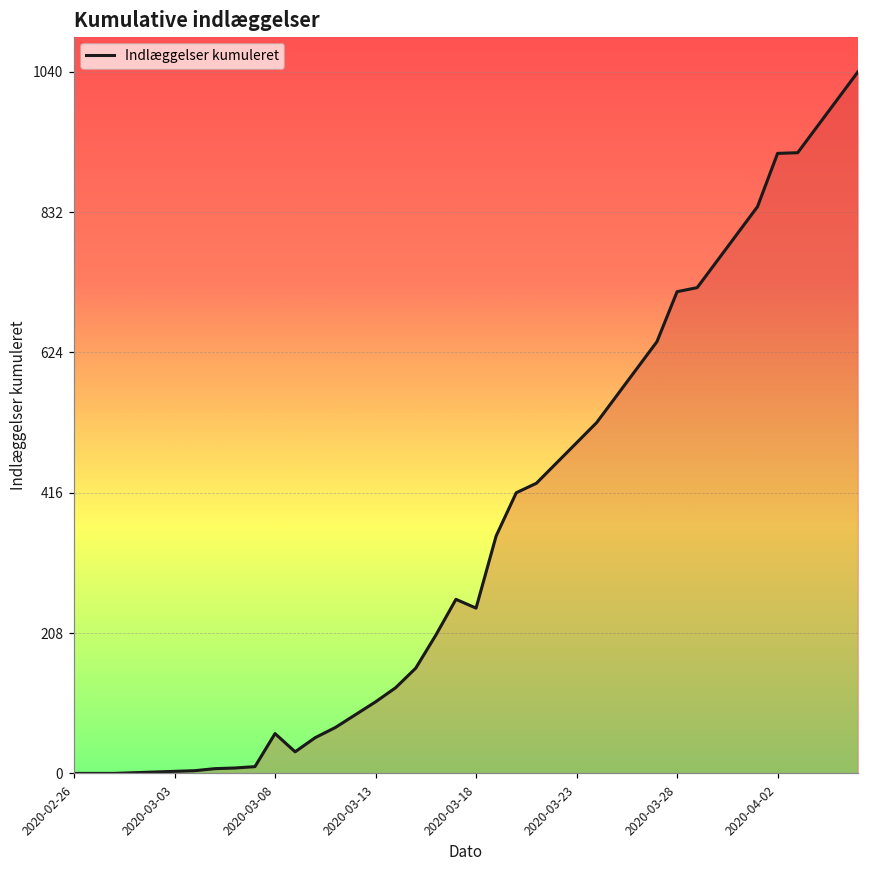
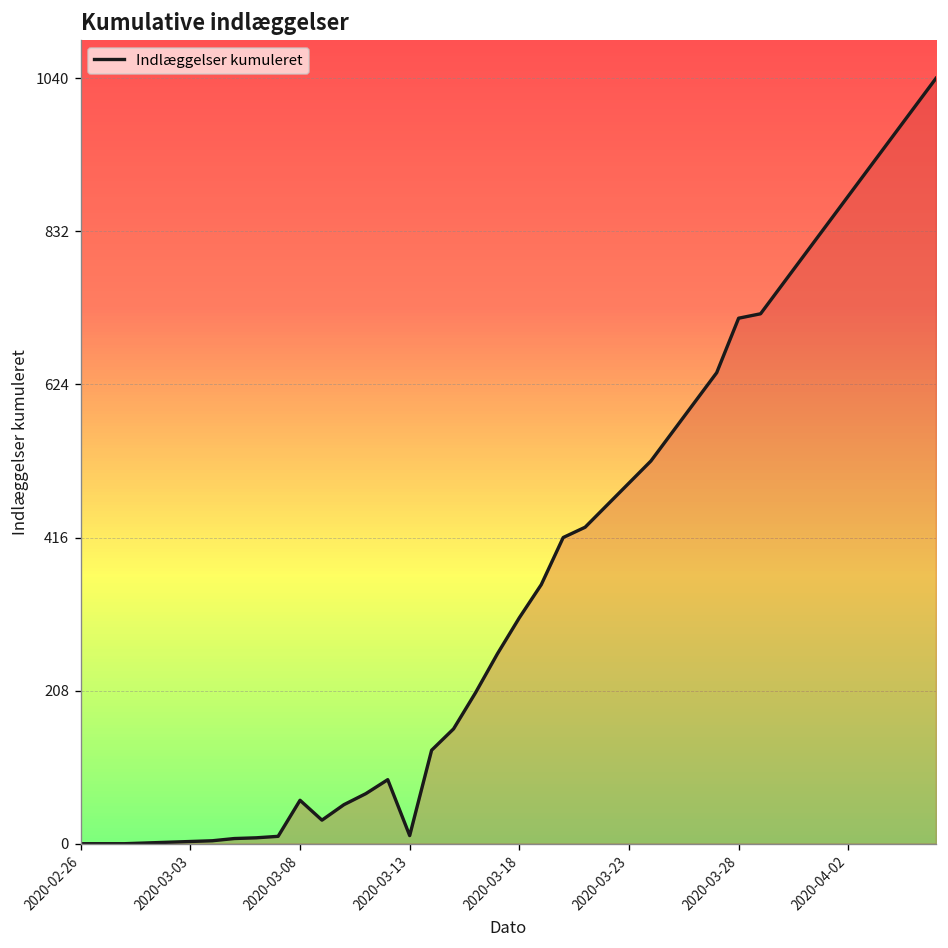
2020-03-13: 110 -> 10
2020-03-18: 250 -> 310
2020-04-02: 920 -> 880
